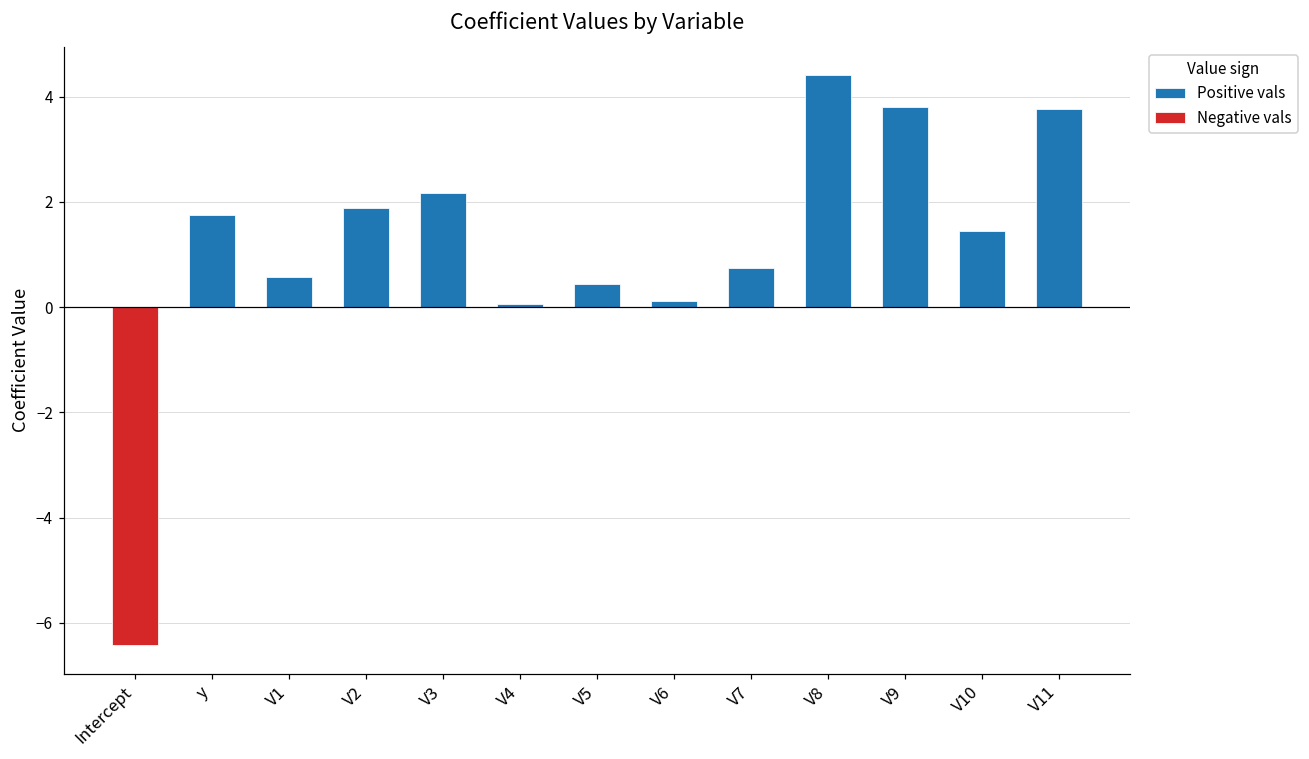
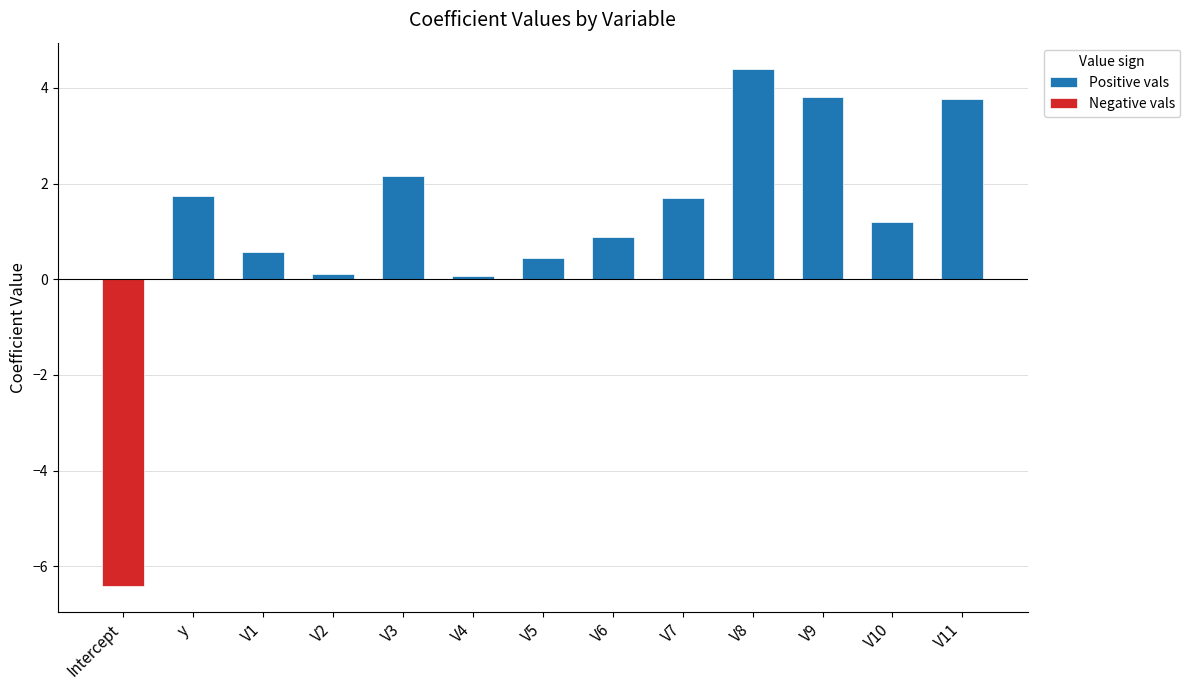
Positive vals, V2: 1.9 -> 0.1
Positive vals, V6: 0.1 -> 0.9
Positive vals, V7: 0.8 -> 1.7
Positive vals, V10: 1.4 -> 1.2
